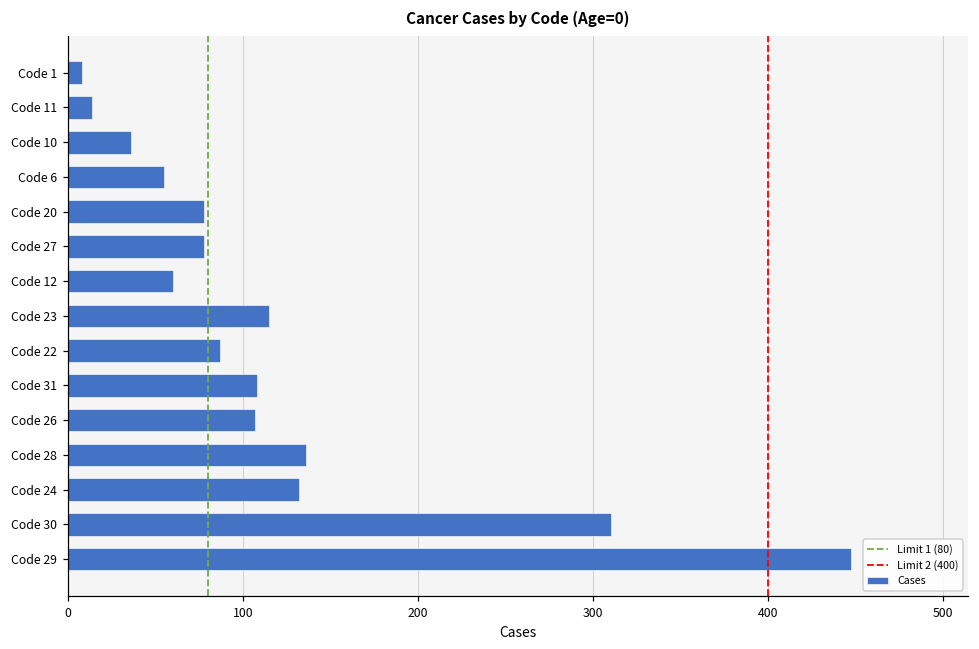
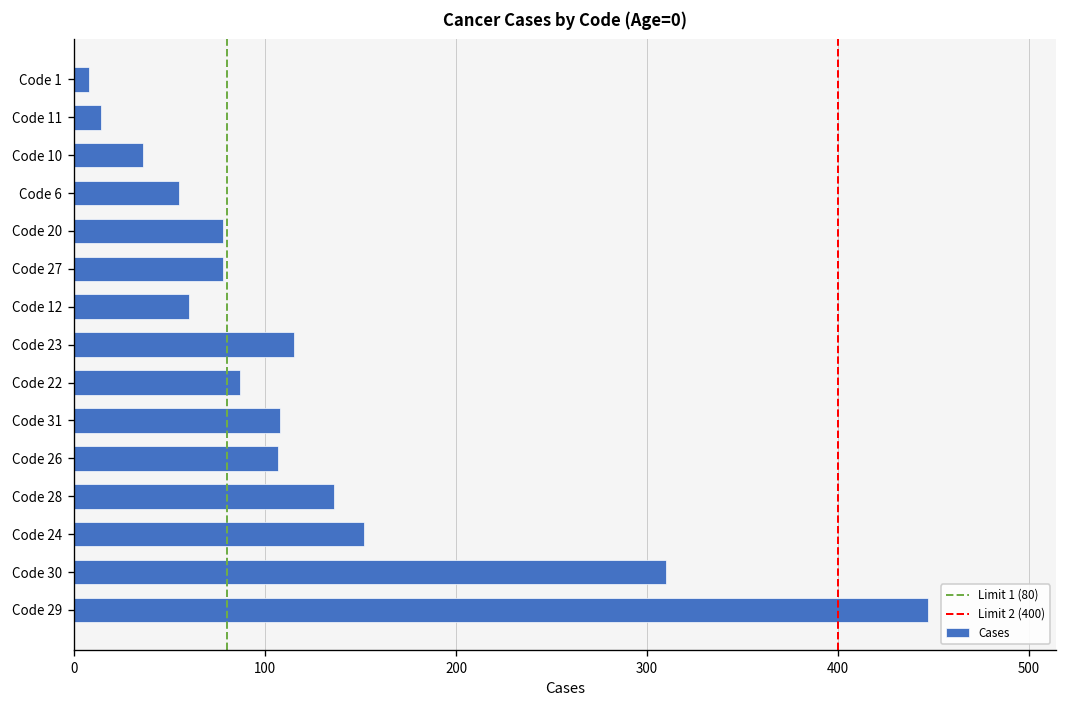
Code 24: 132 -> 152
